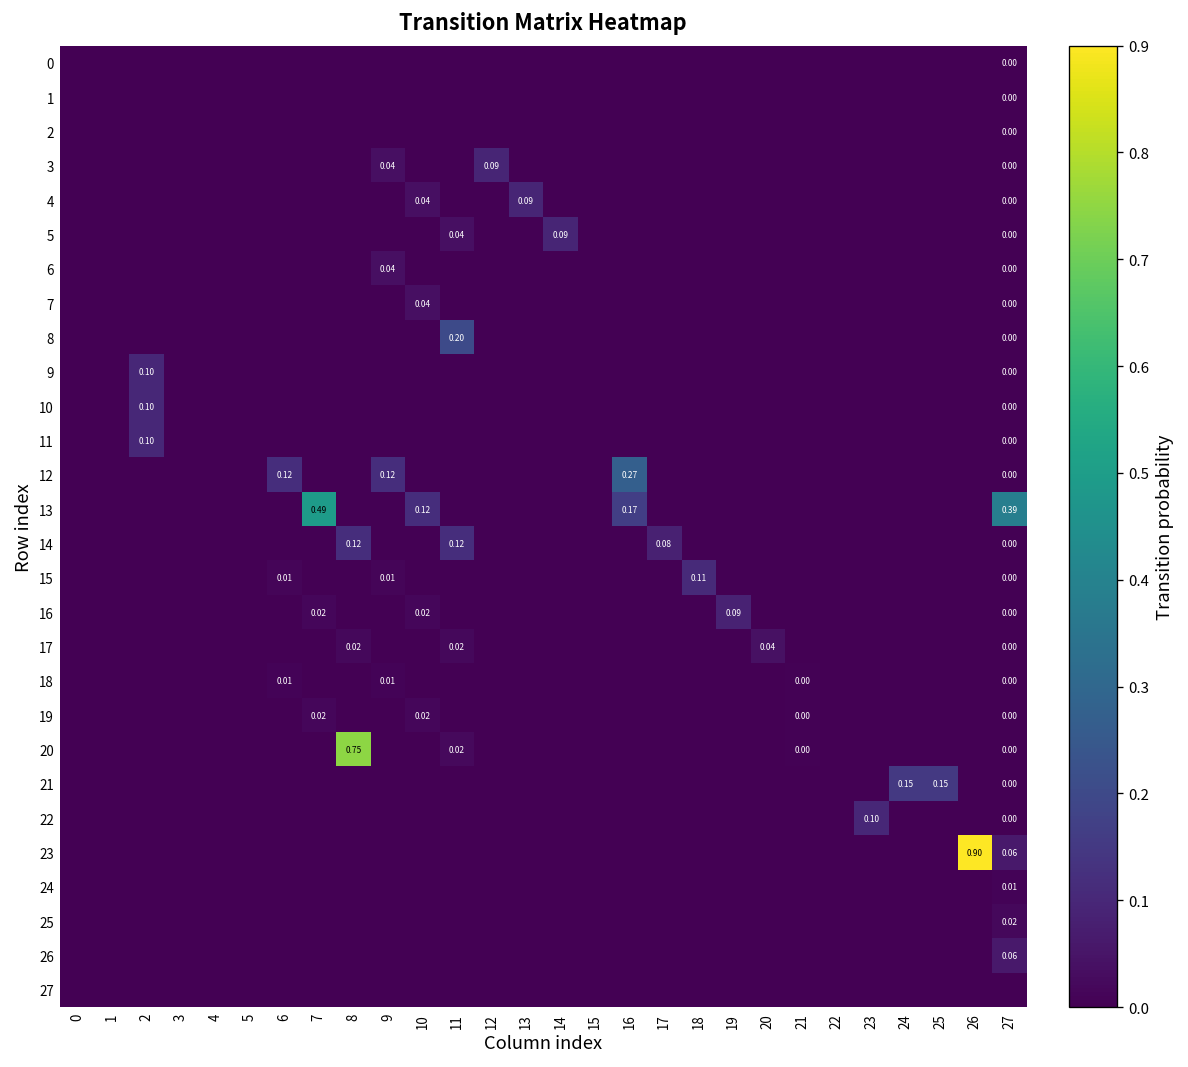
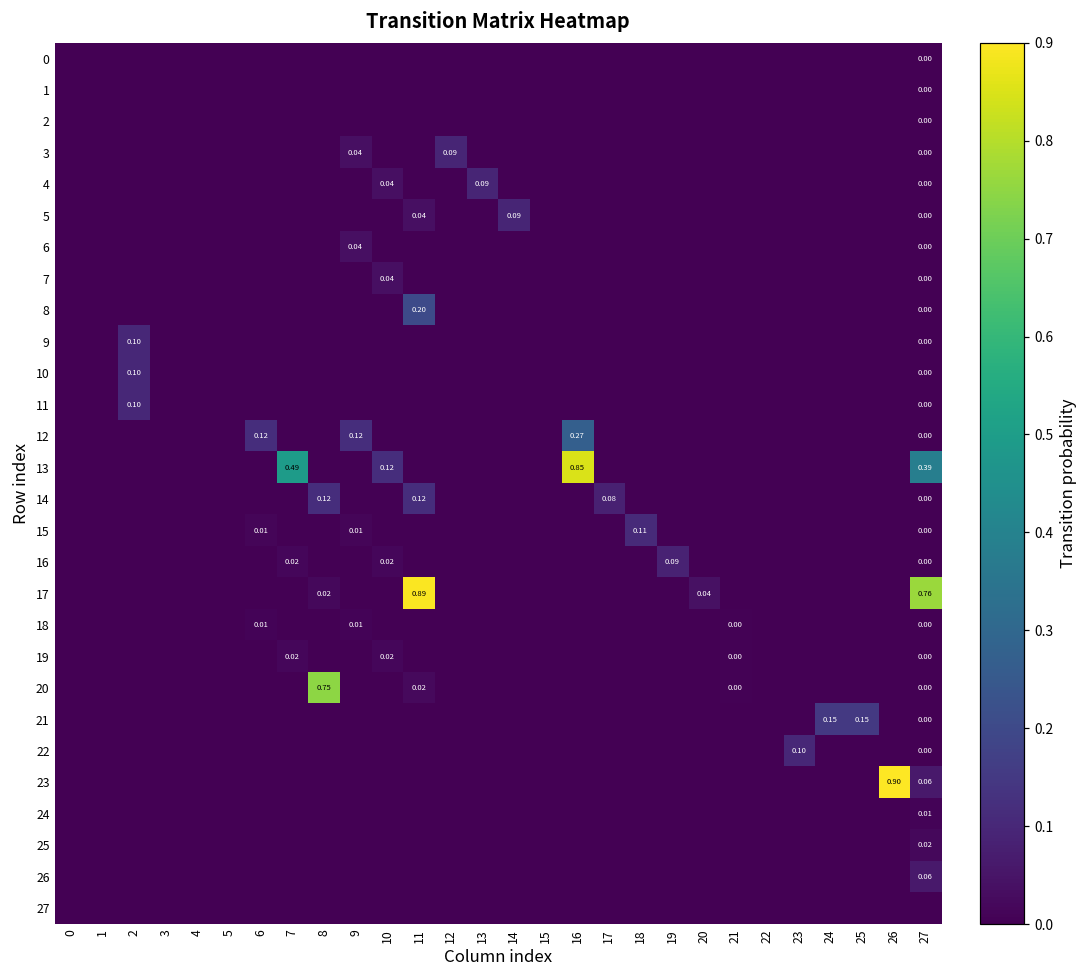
13, 16: 0.17 -> 0.85
17, 11: 0.02 -> 0.89
17, 27: 0.00 -> 0.76
